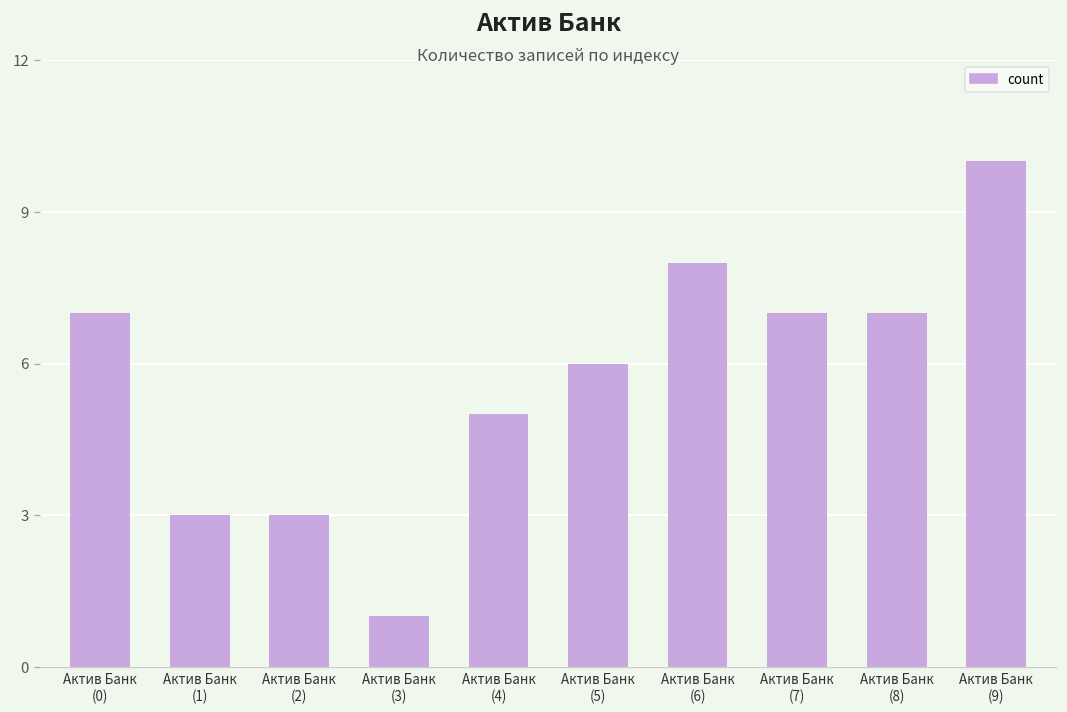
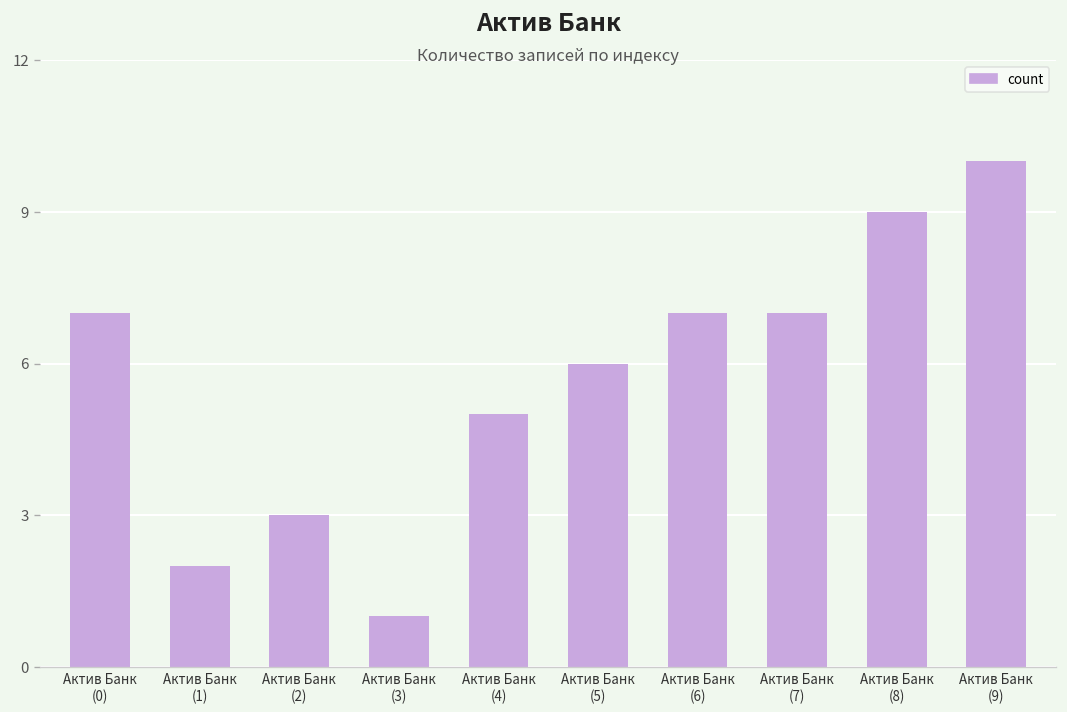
Актив Банк (1): 3 -> 2
Актив Банк (6): 8 -> 7
Актив Банк (8): 7 -> 9
